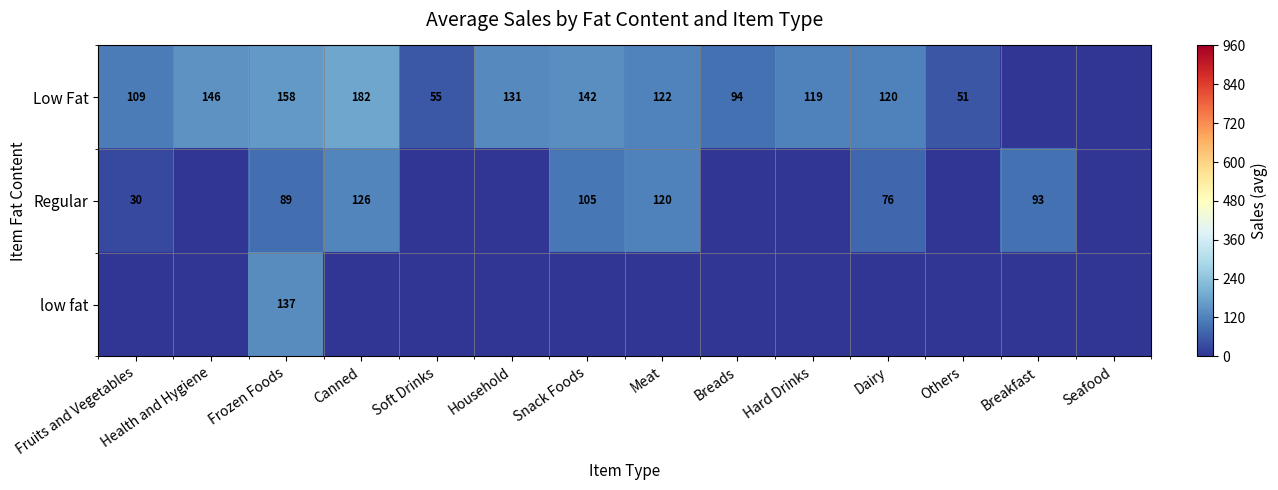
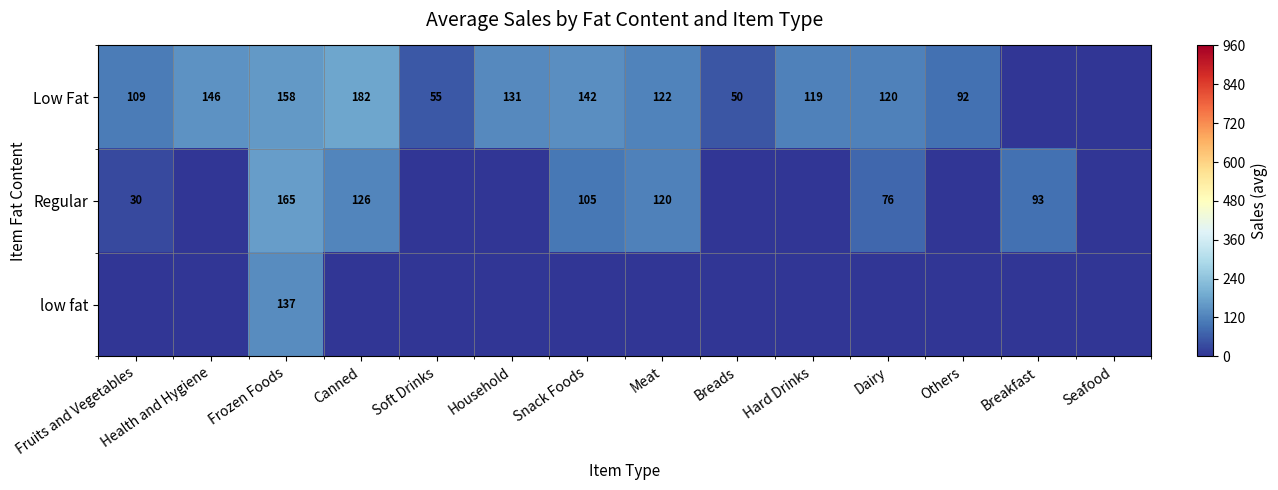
Low Fat, Breads: 94 -> 50
Low Fat, Others: 51 -> 92
Regular, Frozen Foods: 89 -> 165
